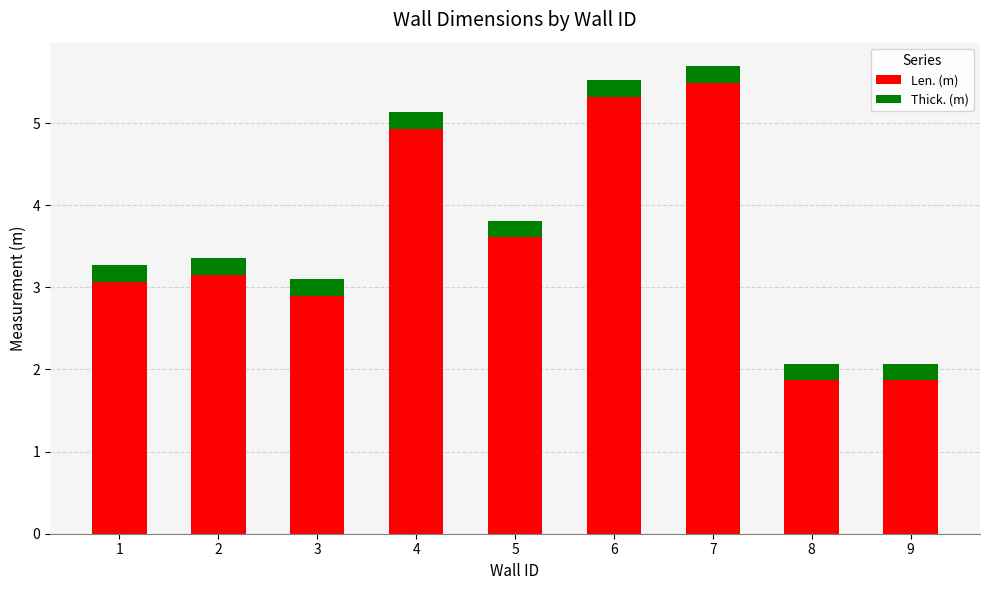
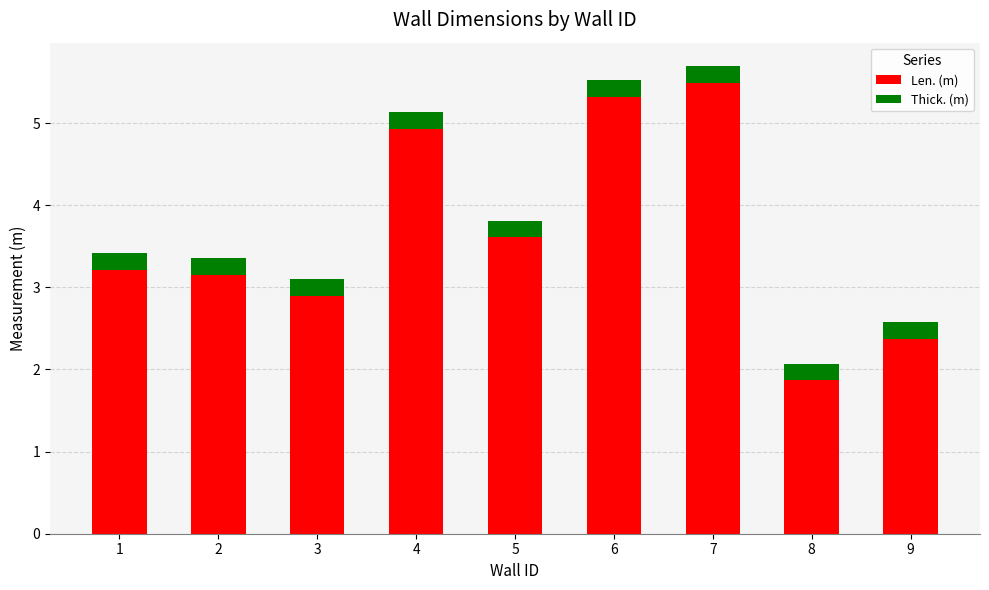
Len. (m), 1: 3.1 -> 3.2
Len. (m), 9: 1.9 -> 2.4
